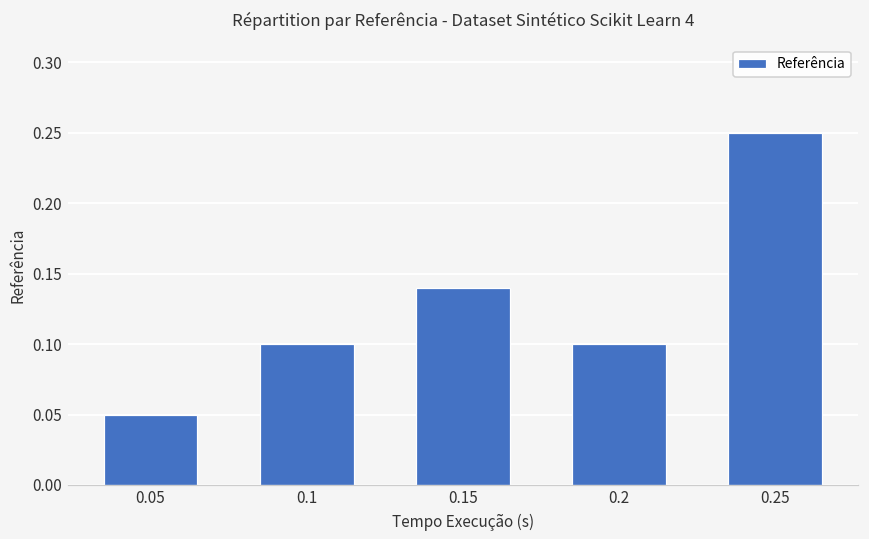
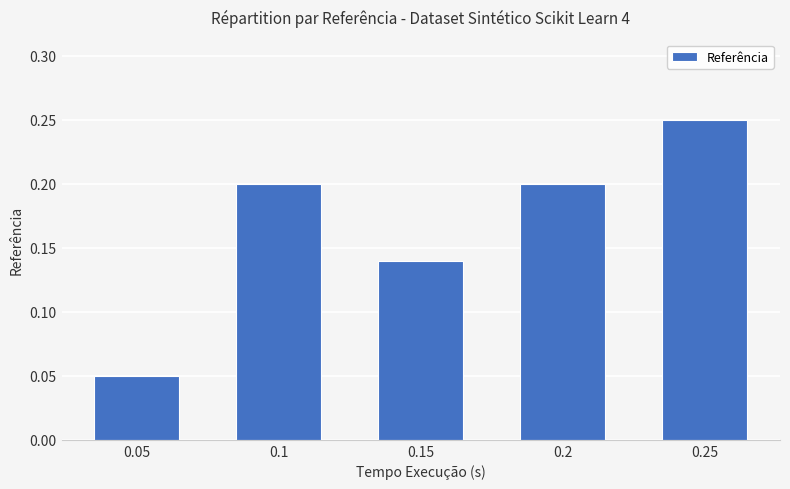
0.1: 0.1 -> 0.2
0.2: 0.1 -> 0.2
